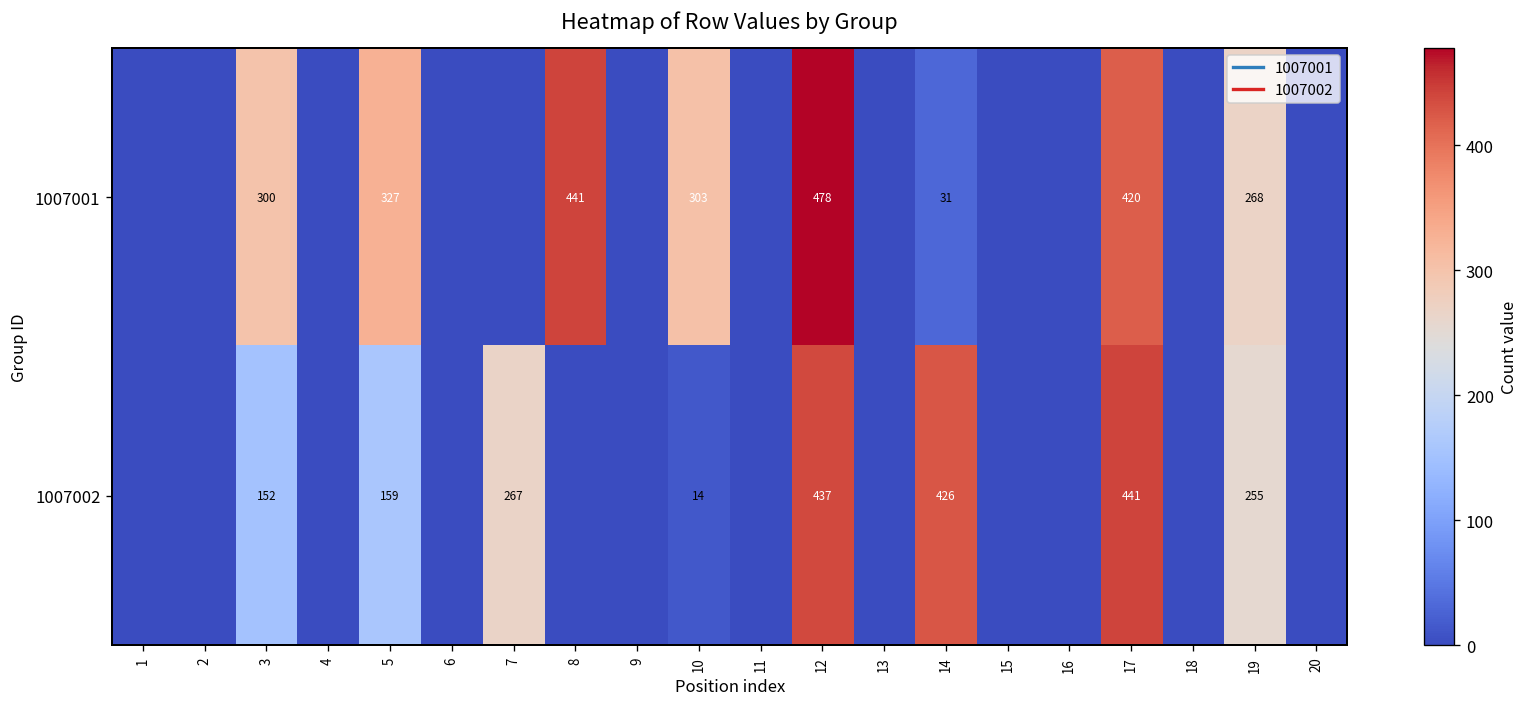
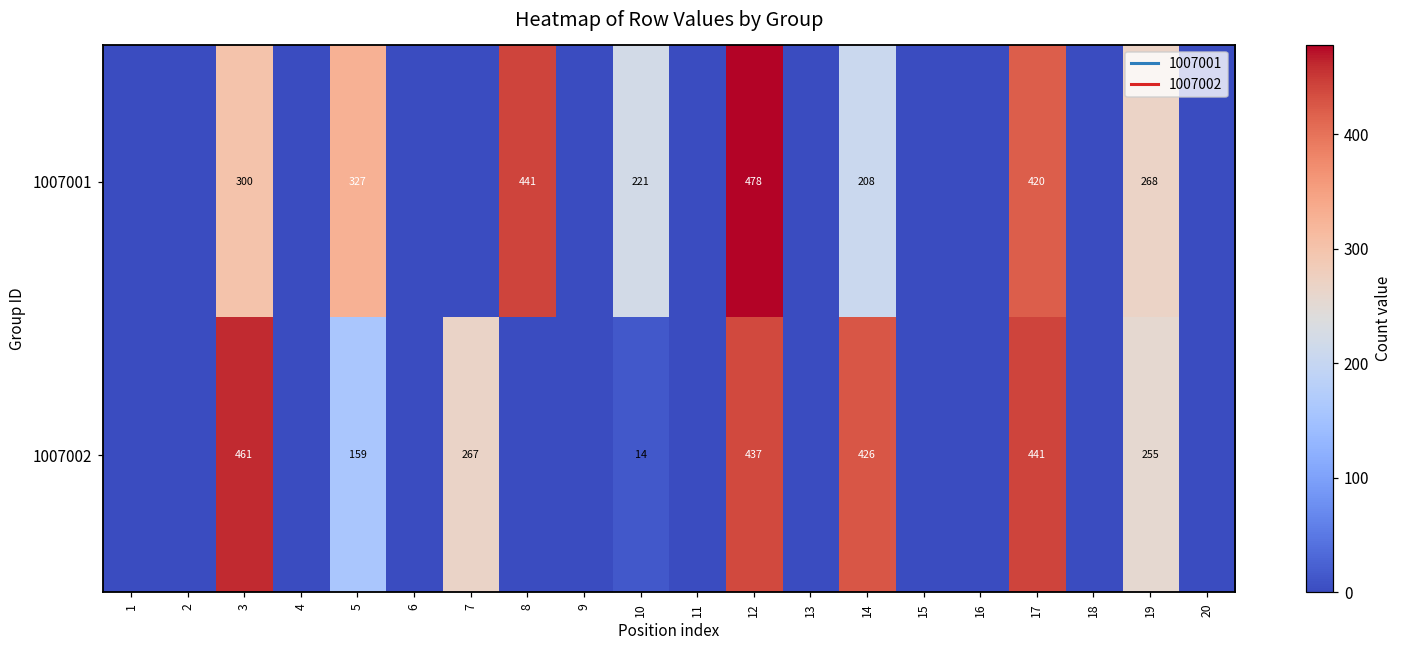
1007001, 10: 303 -> 221
1007001, 14: 31 -> 208
1007002, 3: 152 -> 461
